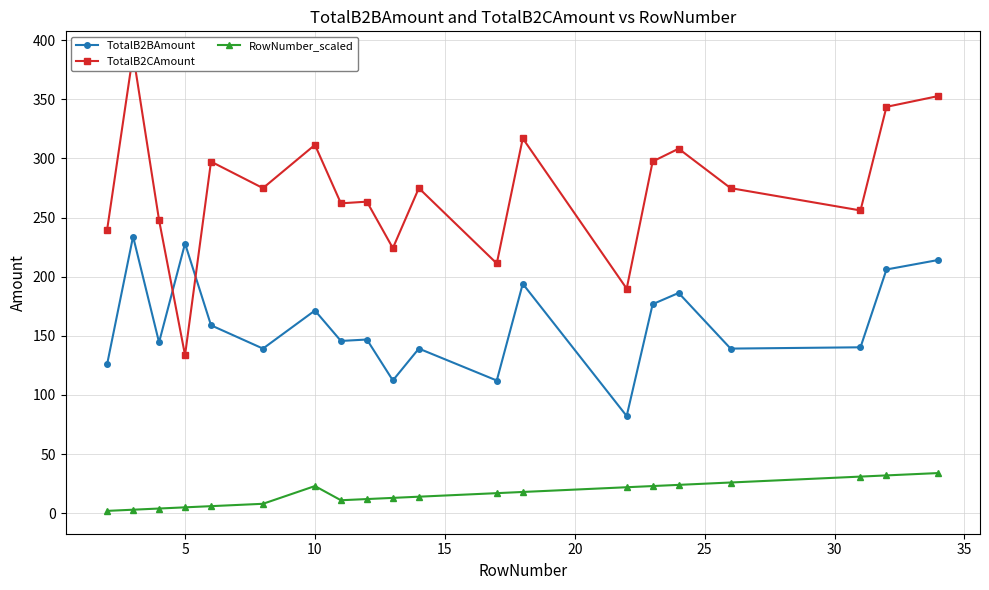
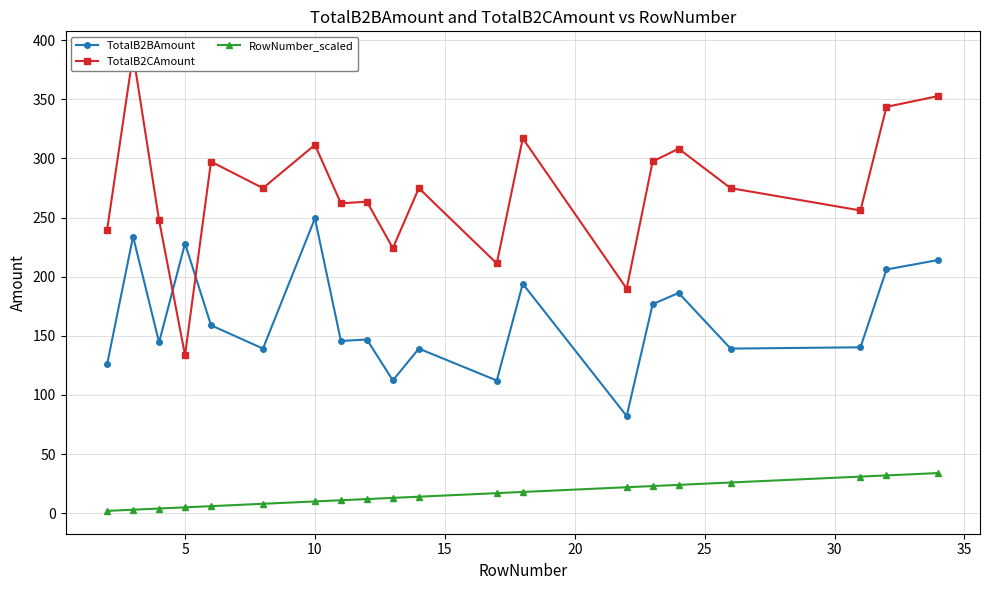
TotalB2BAmount, 10: 171 -> 249
RowNumber_scaled, 10: 23 -> 10
